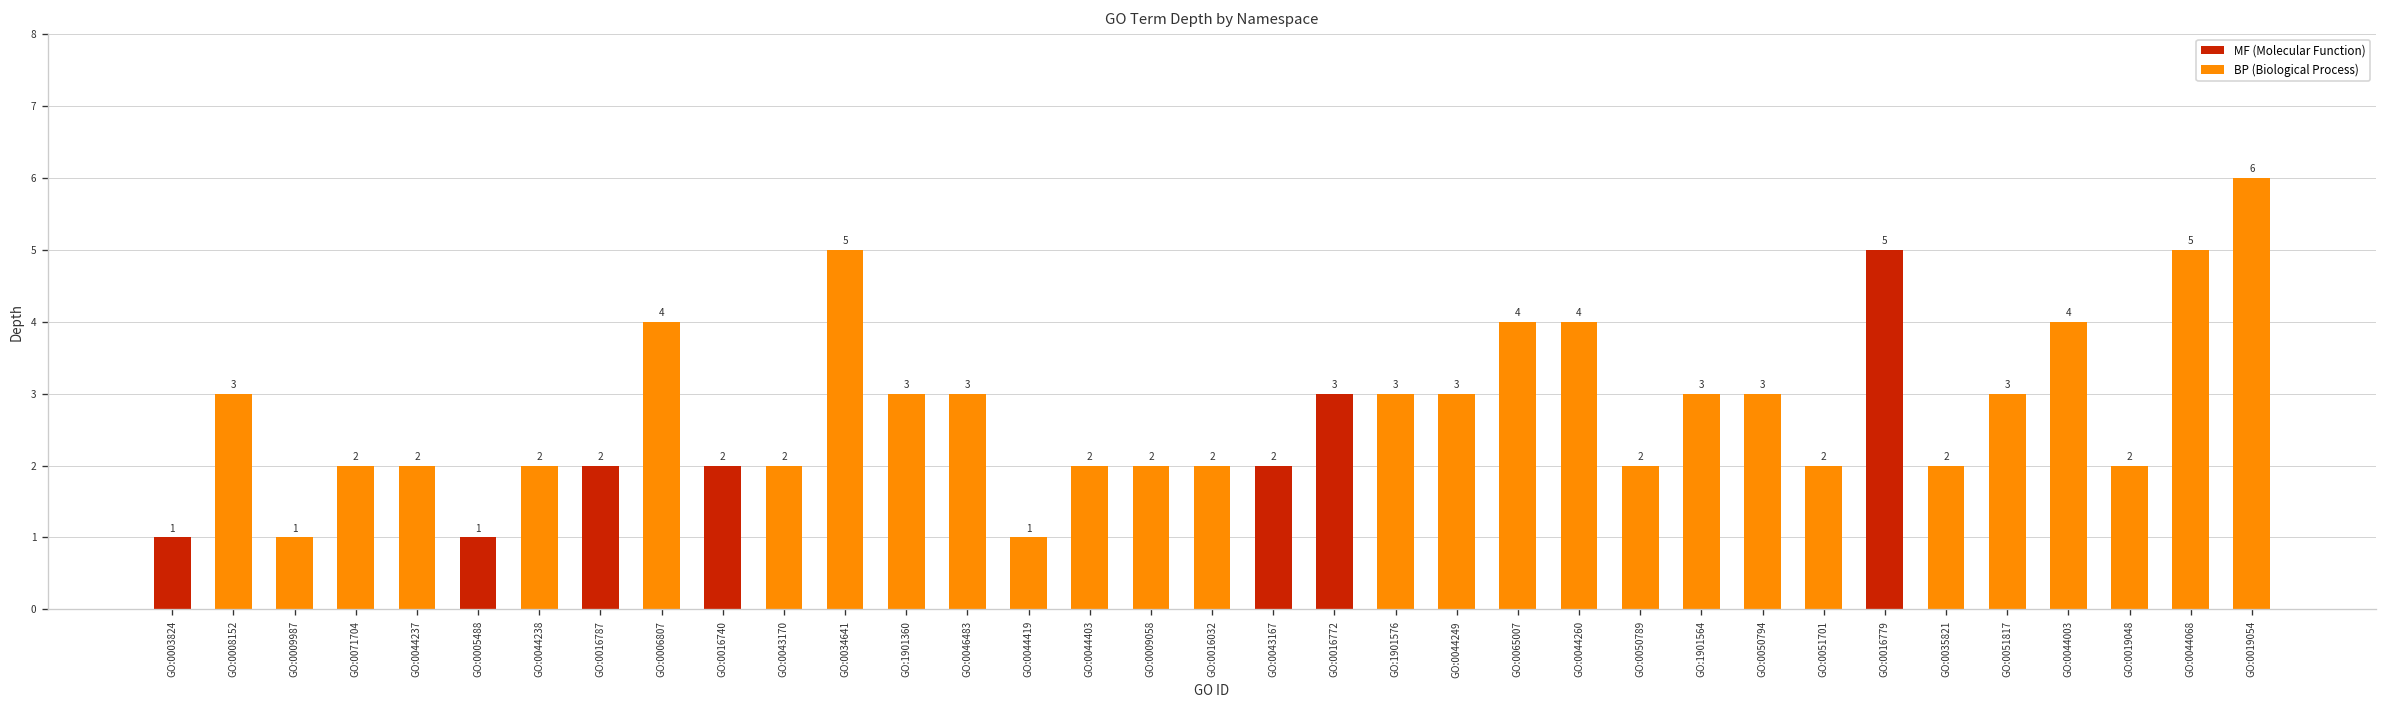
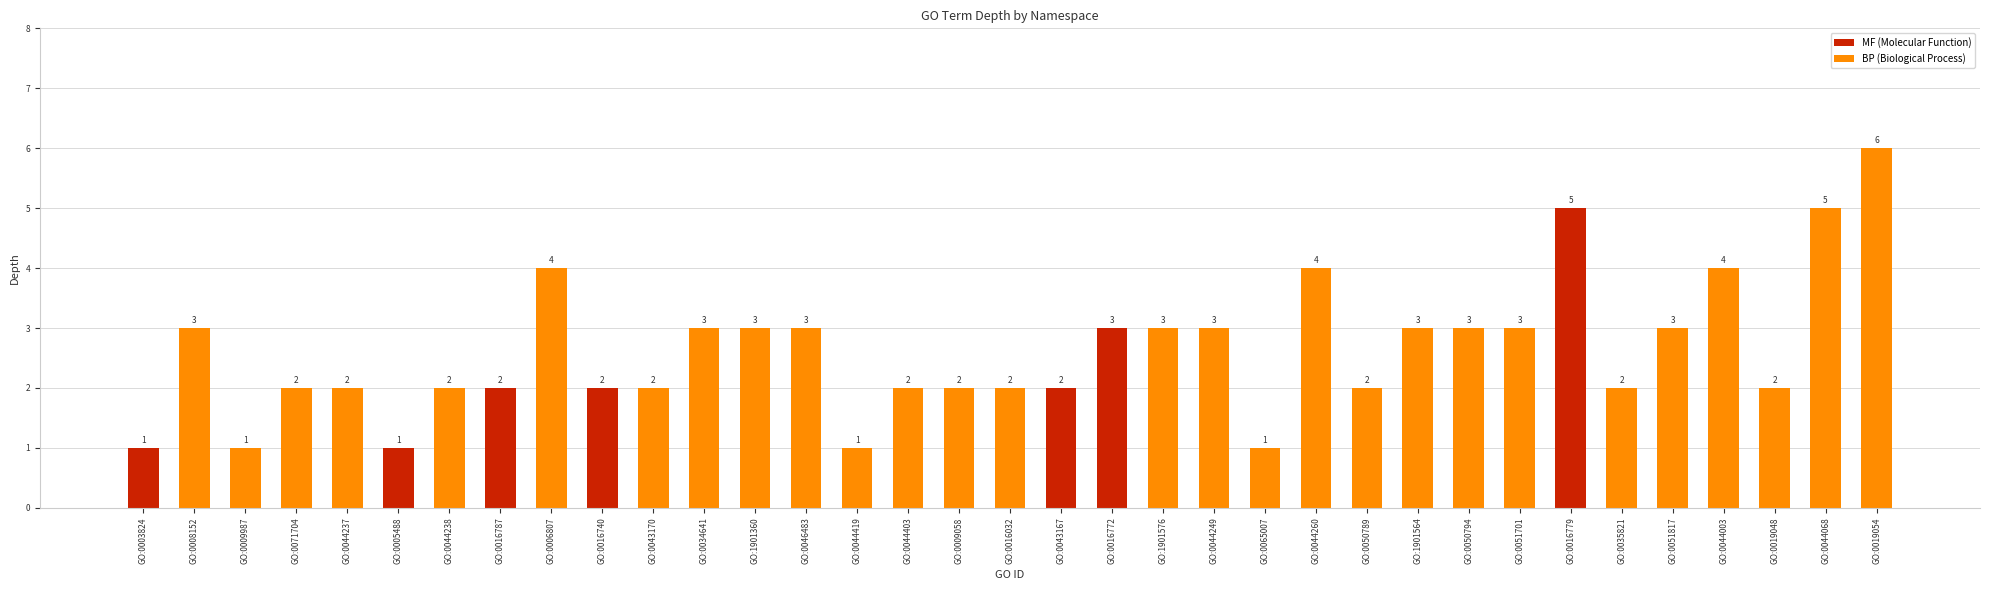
GO:0034641: 5 -> 3
GO:0065007: 4 -> 1
GO:0051701: 2 -> 3
